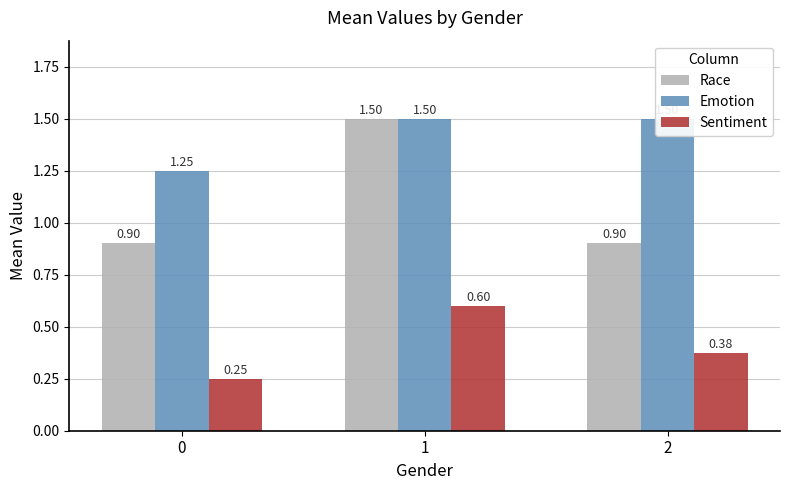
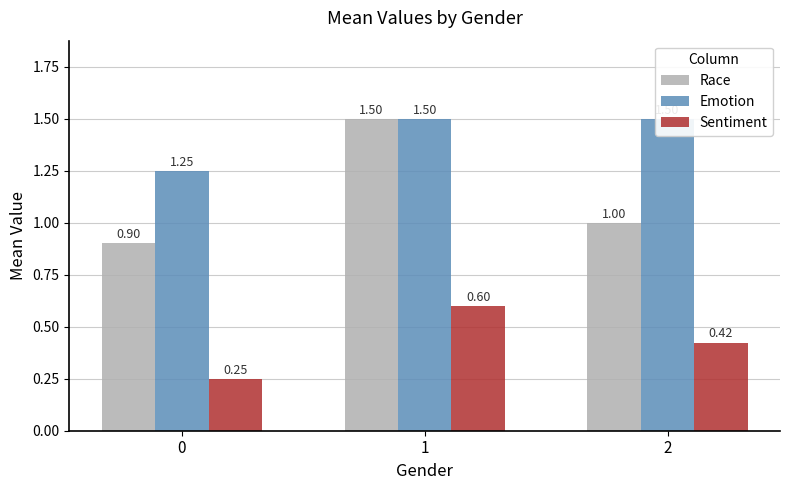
Race, 2: 0.90 -> 1.00
Sentiment, 2: 0.38 -> 0.42
